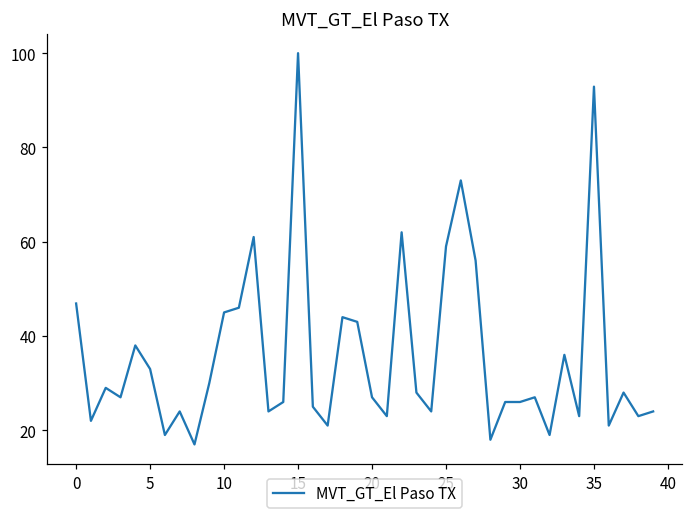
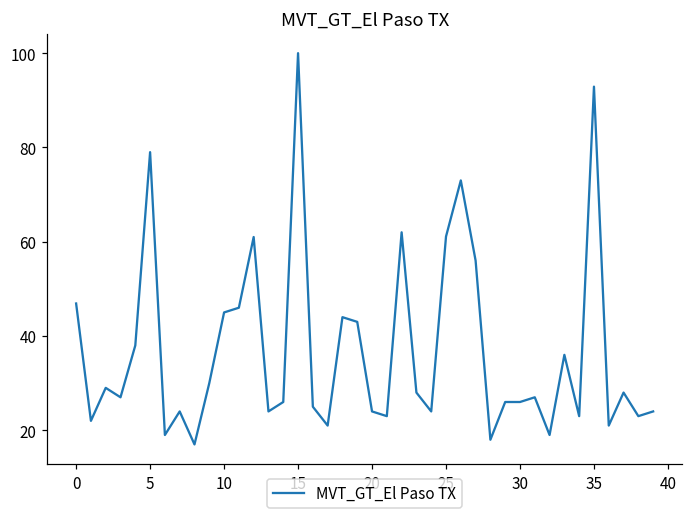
5: 33 -> 79
20: 27 -> 24
25: 59 -> 61
